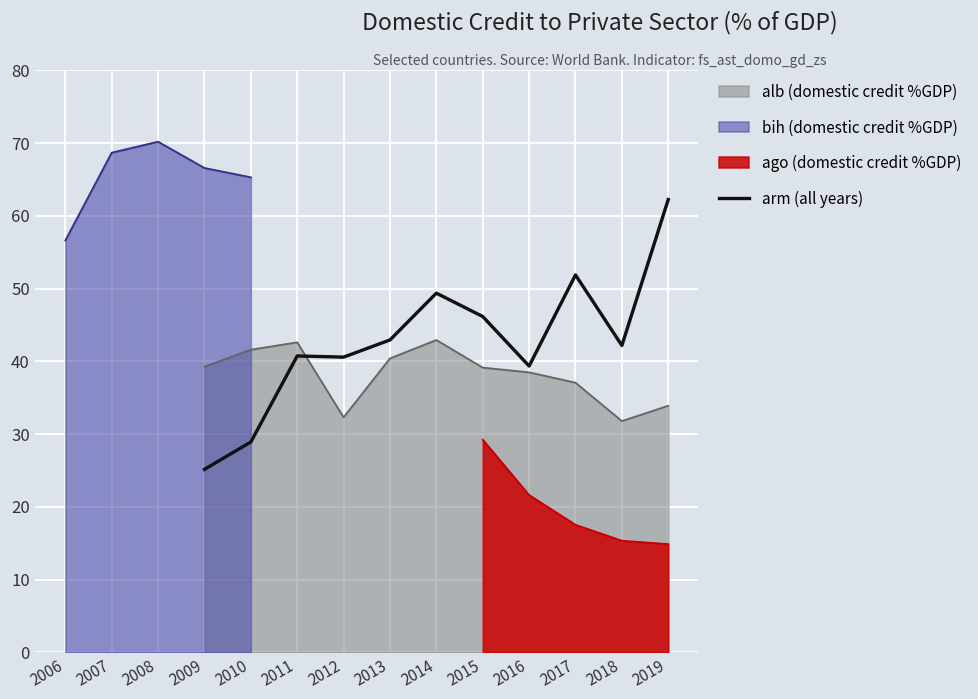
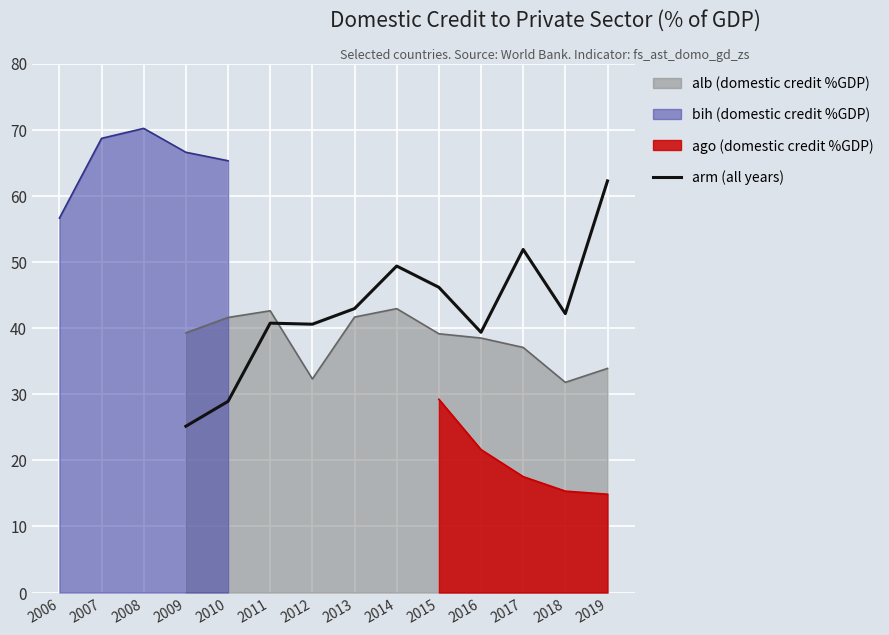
alb (domestic credit %GDP), 2013: 40 -> 42
